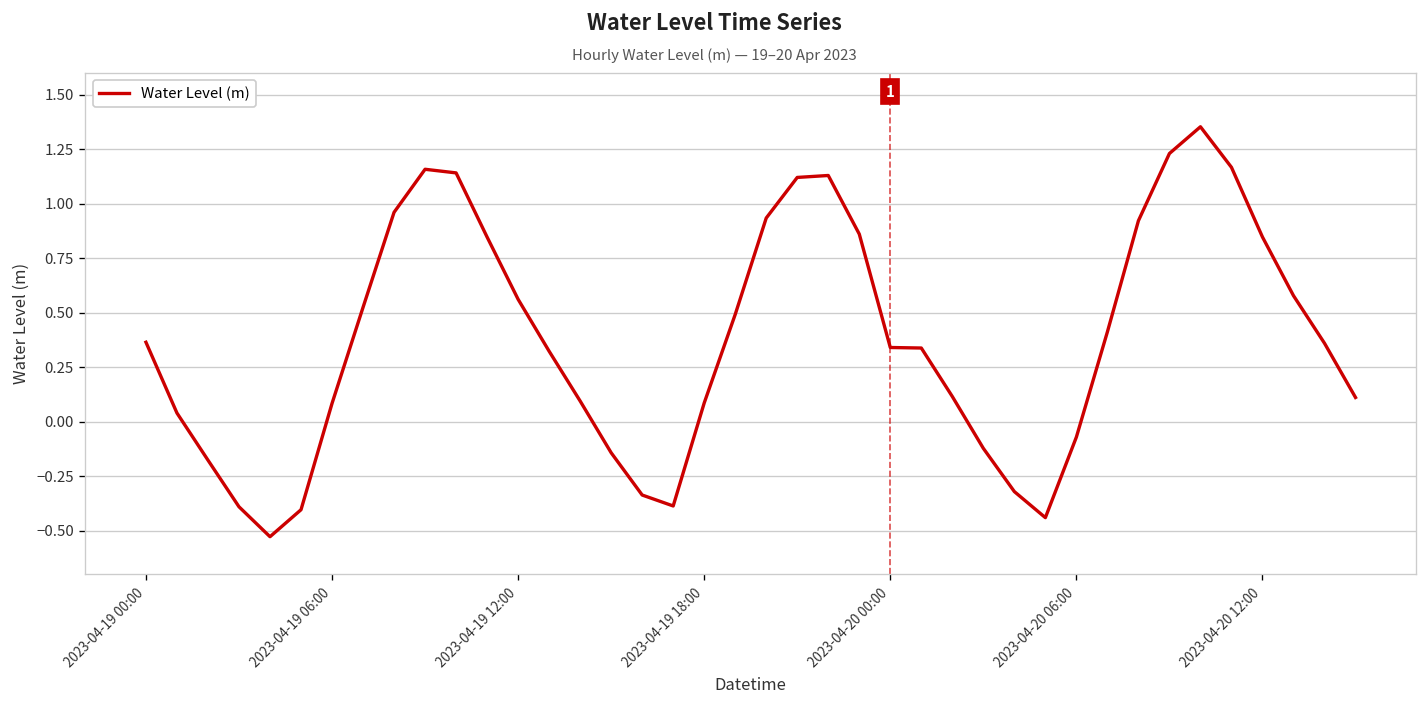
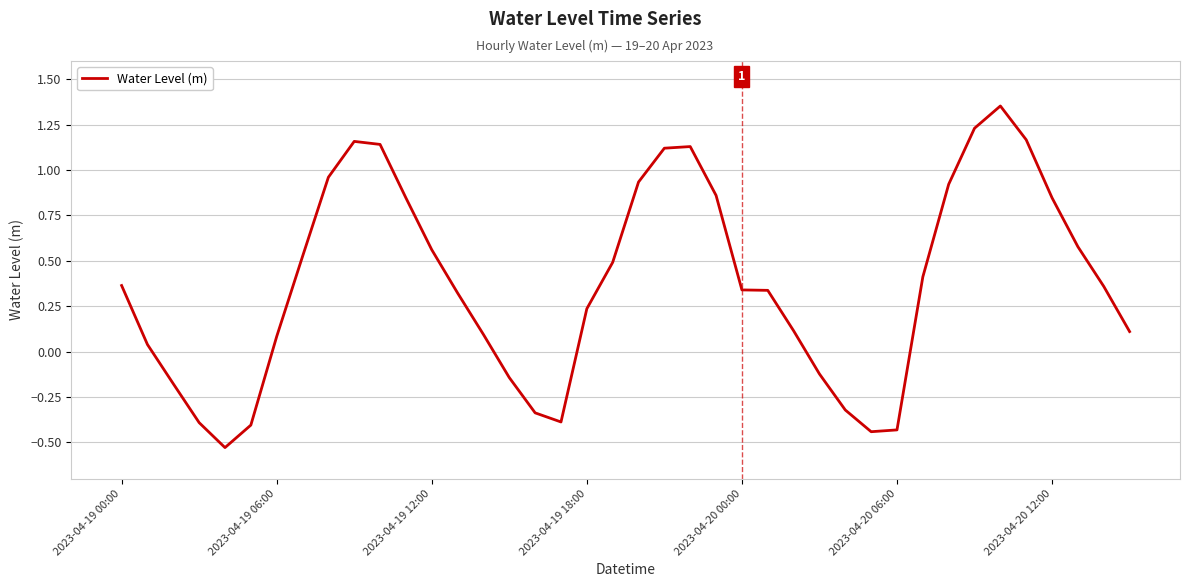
2023-04-19 18:00: 0.09 -> 0.24
2023-04-20 06:00: -0.07 -> -0.43
